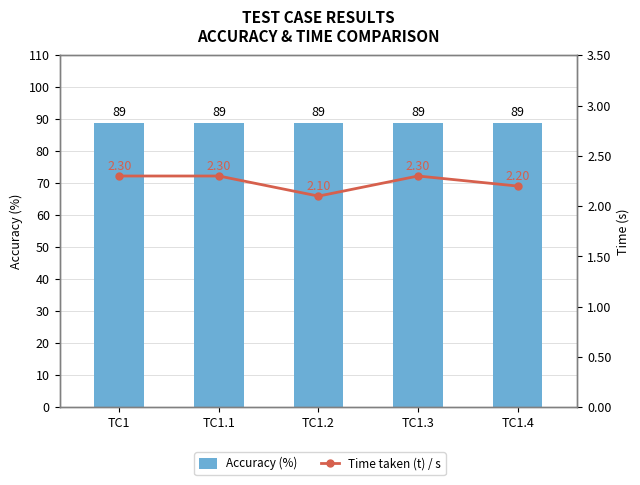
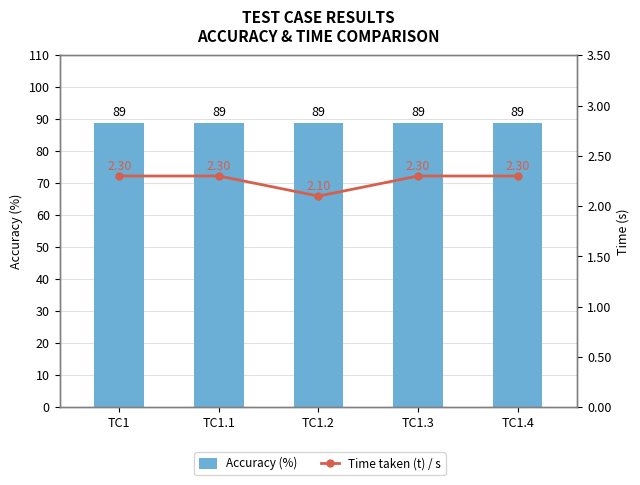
Time taken (t) / s, TC1.4: 2.20 -> 2.30
